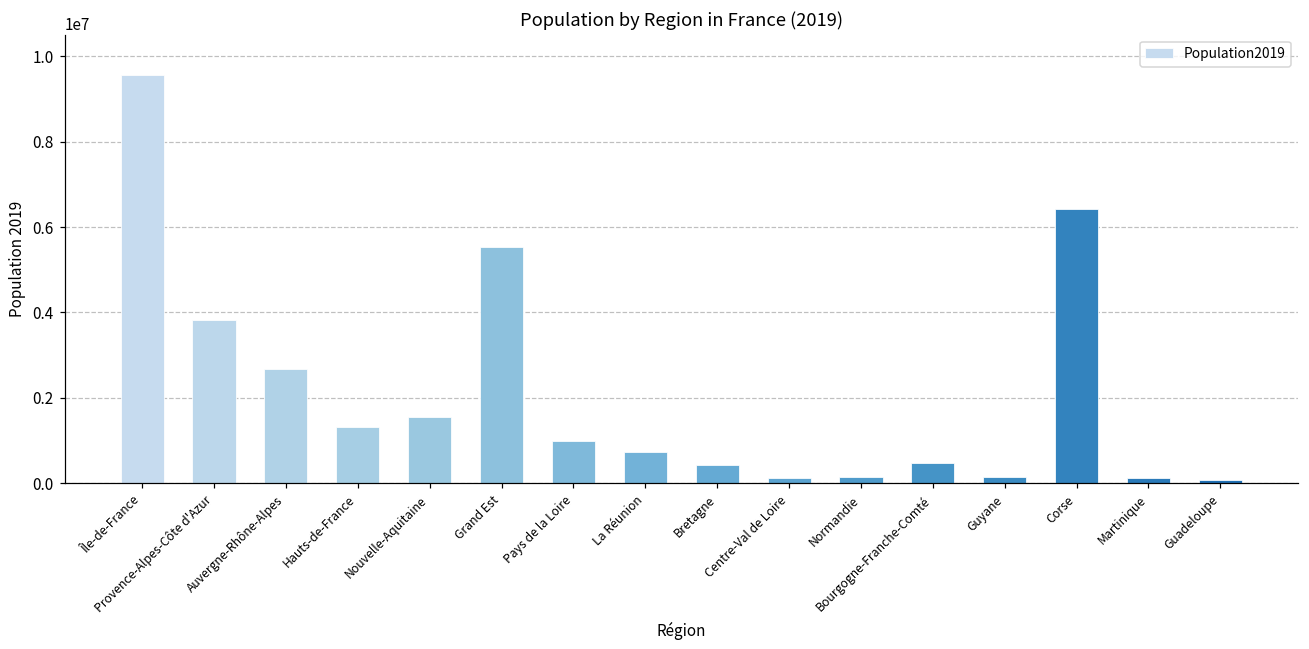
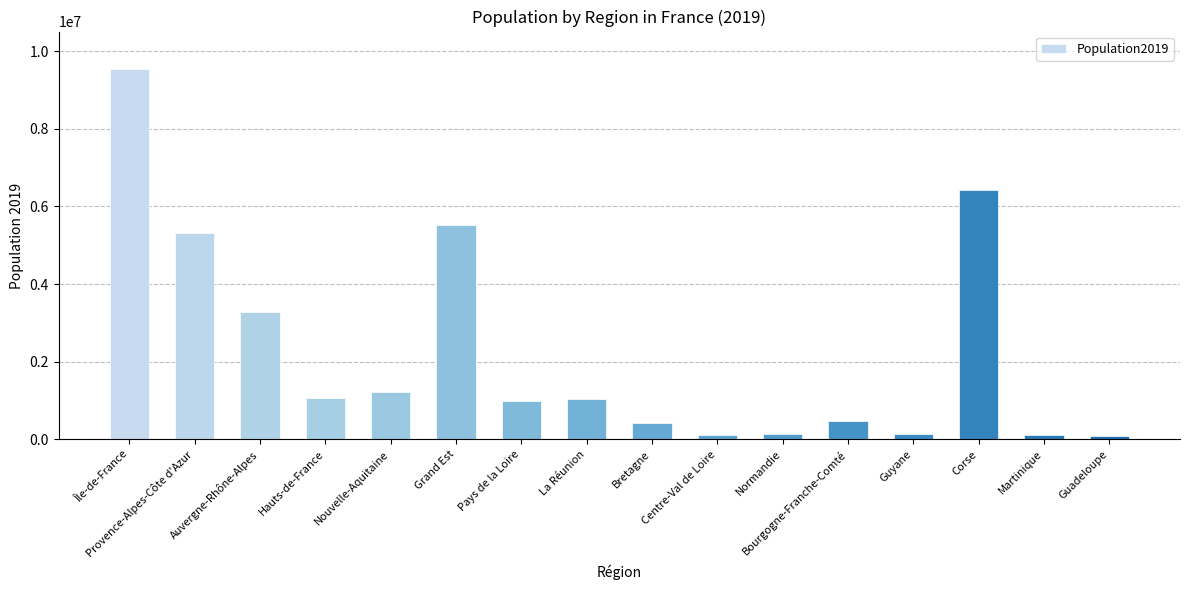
Provence-Alpes-Côte d'Azur: 3800000 -> 5300000
Auvergne-Rhône-Alpes: 2700000 -> 3300000
Hauts-de-France: 1300000 -> 1100000
Nouvelle-Aquitaine: 1500000 -> 1200000
La Réunion: 700000 -> 1000000
